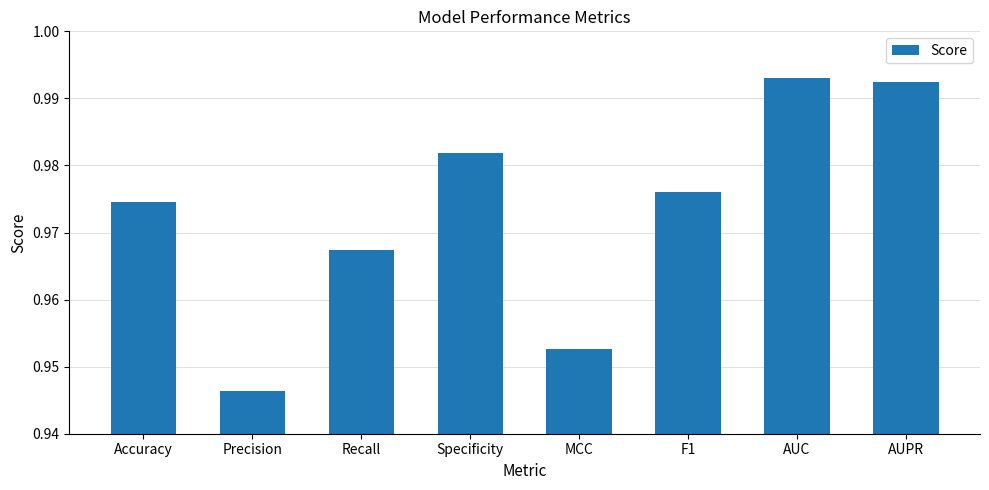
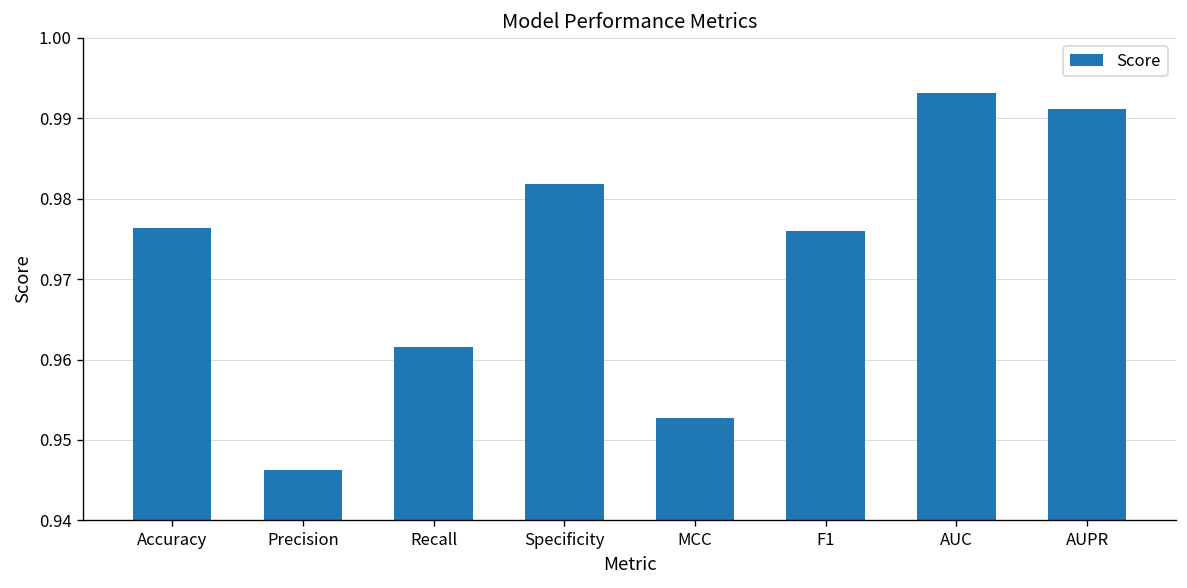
Accuracy: 0.975 -> 0.976
Recall: 0.967 -> 0.962
AUPR: 0.992 -> 0.991
